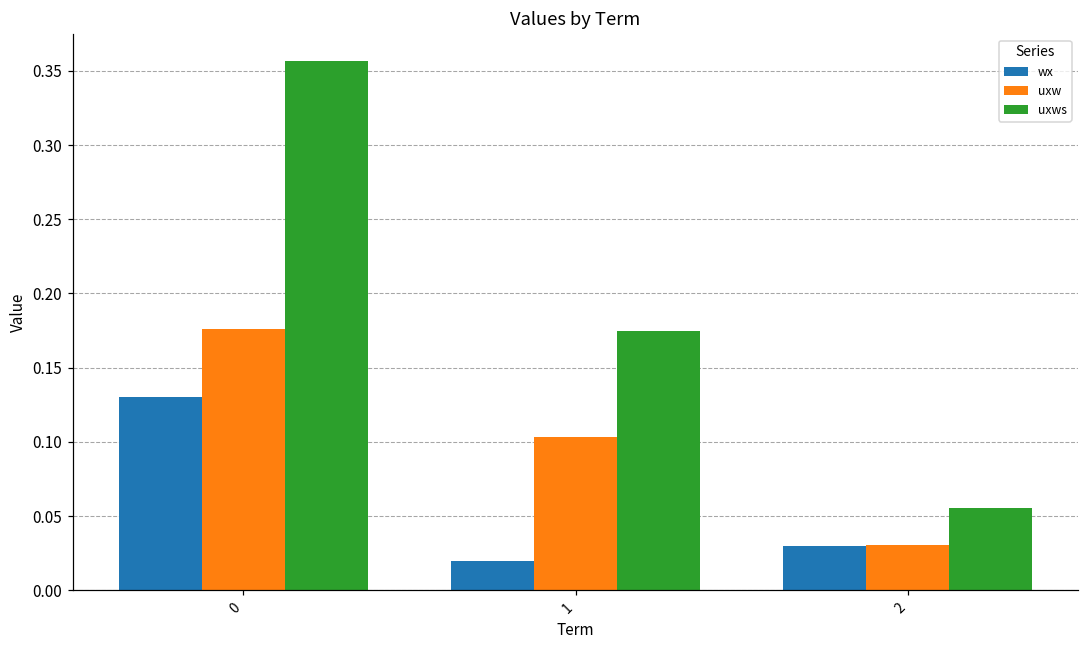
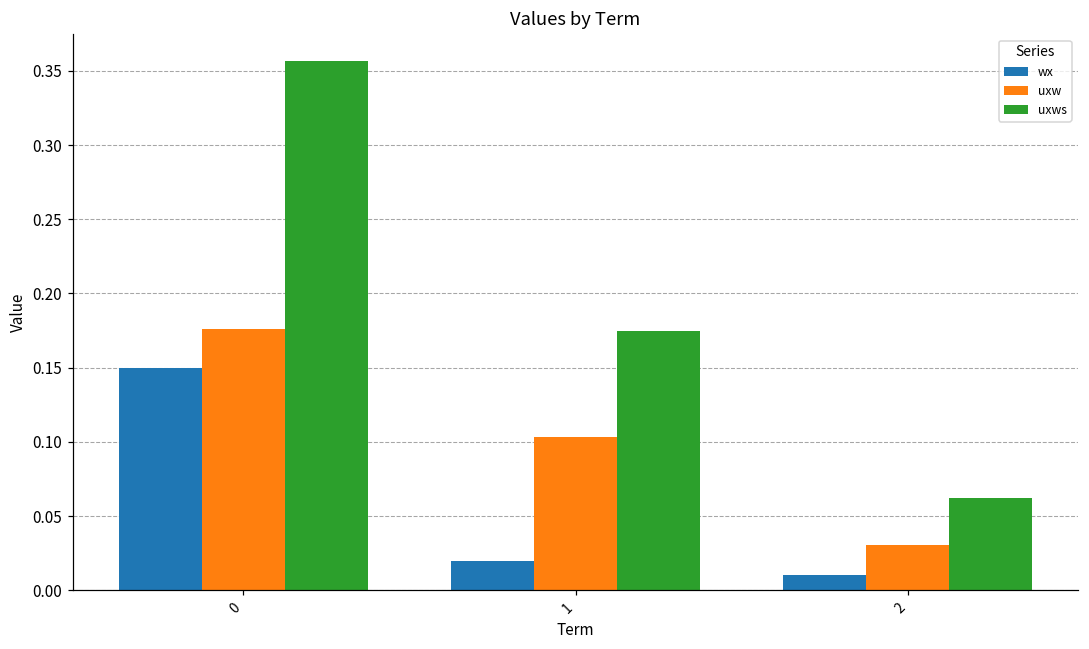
wx, 0: 0.13 -> 0.15
wx, 2: 0.03 -> 0.01
uxws, 2: 0.055 -> 0.062
